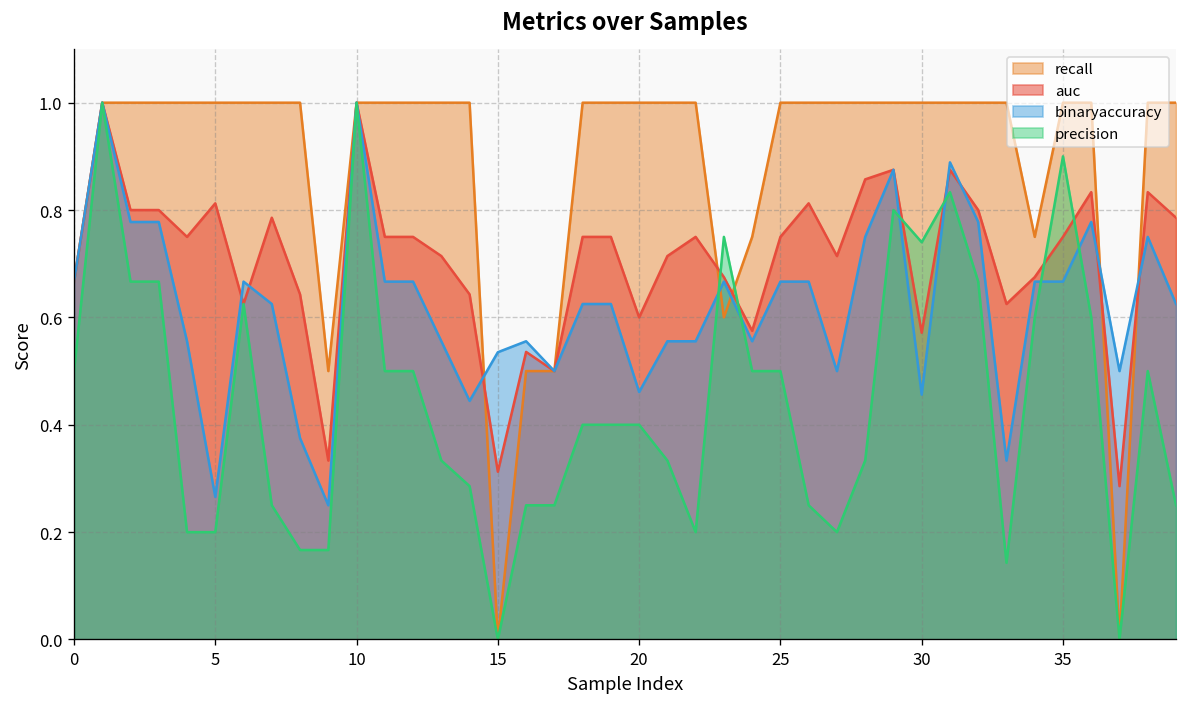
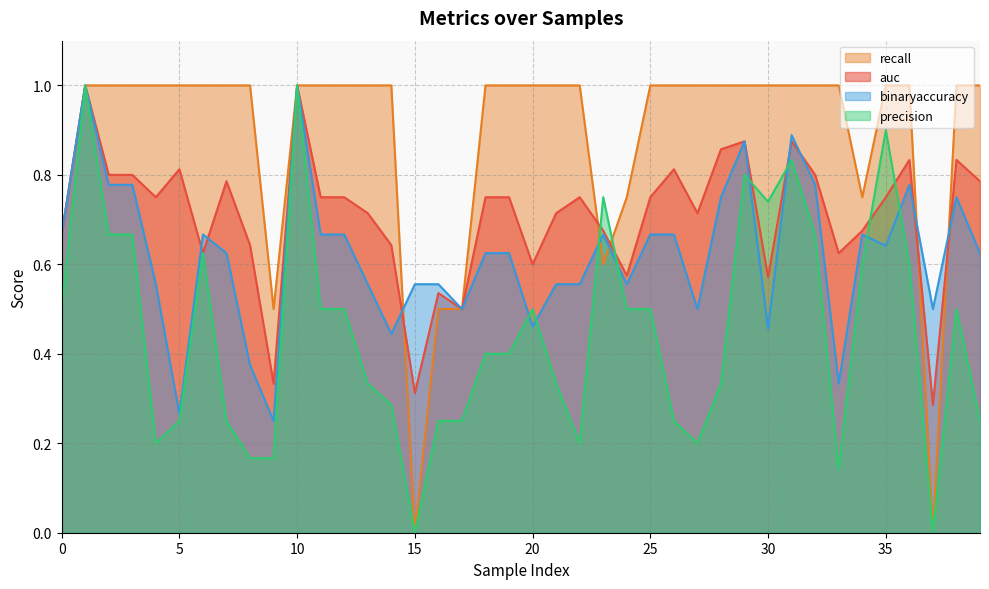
precision, 5: 0.20 -> 0.25
binaryaccuracy, 15: 0.54 -> 0.56
precision, 20: 0.4 -> 0.5
binaryaccuracy, 35: 0.67 -> 0.64
